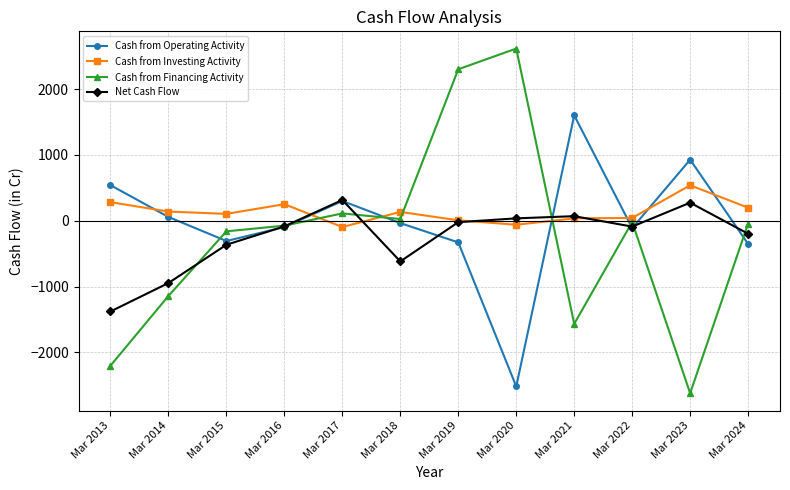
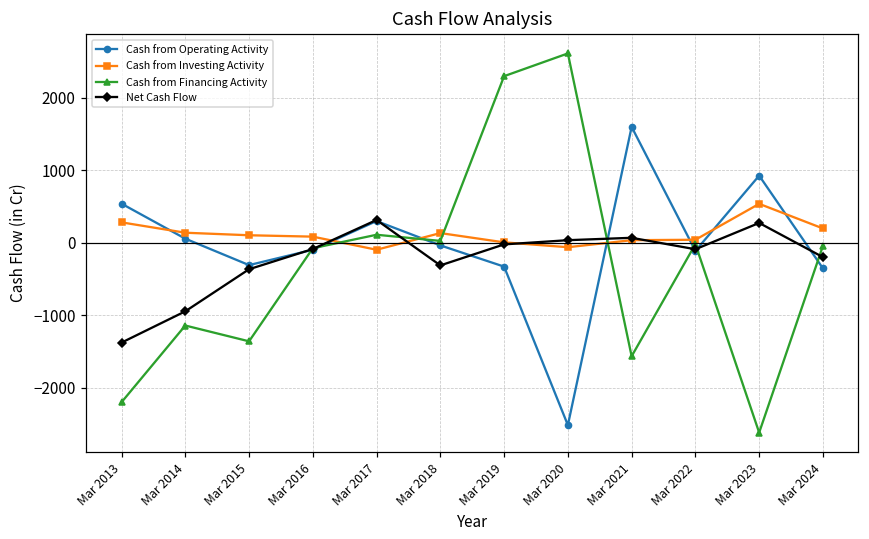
Cash from Financing Activity, Mar 2015: -200 -> -1400
Cash from Investing Activity, Mar 2016: 300 -> 100
Net Cash Flow, Mar 2018: -600 -> -300
